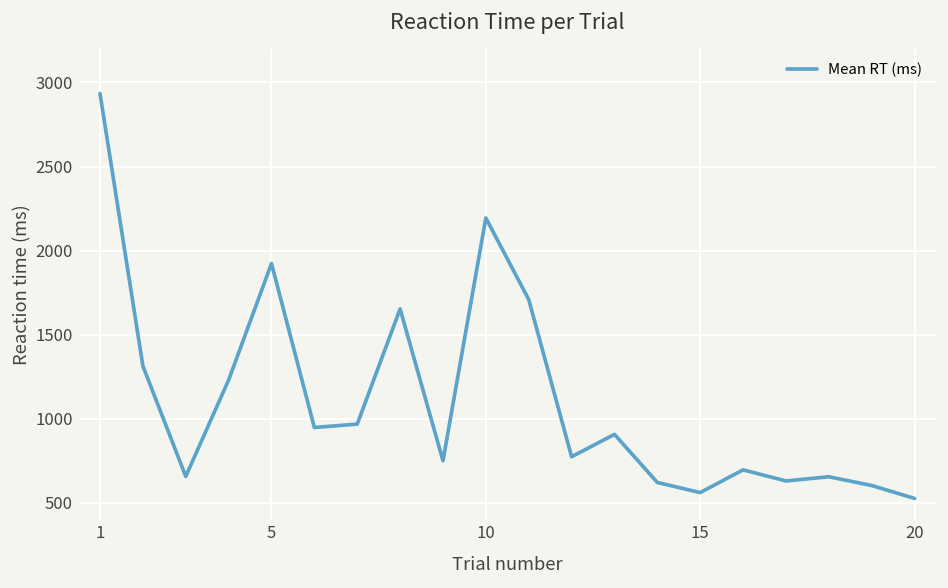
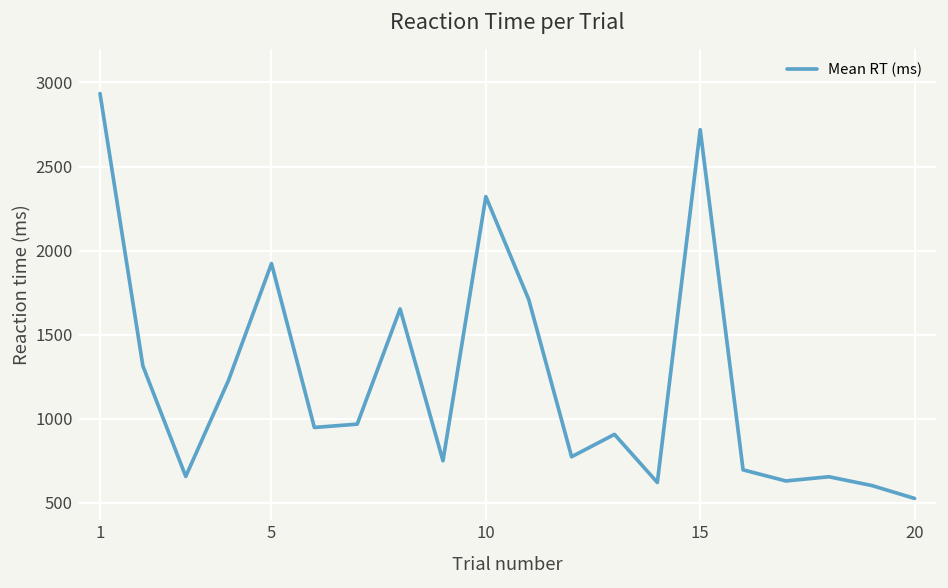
10: 2190 -> 2320
15: 560 -> 2720
